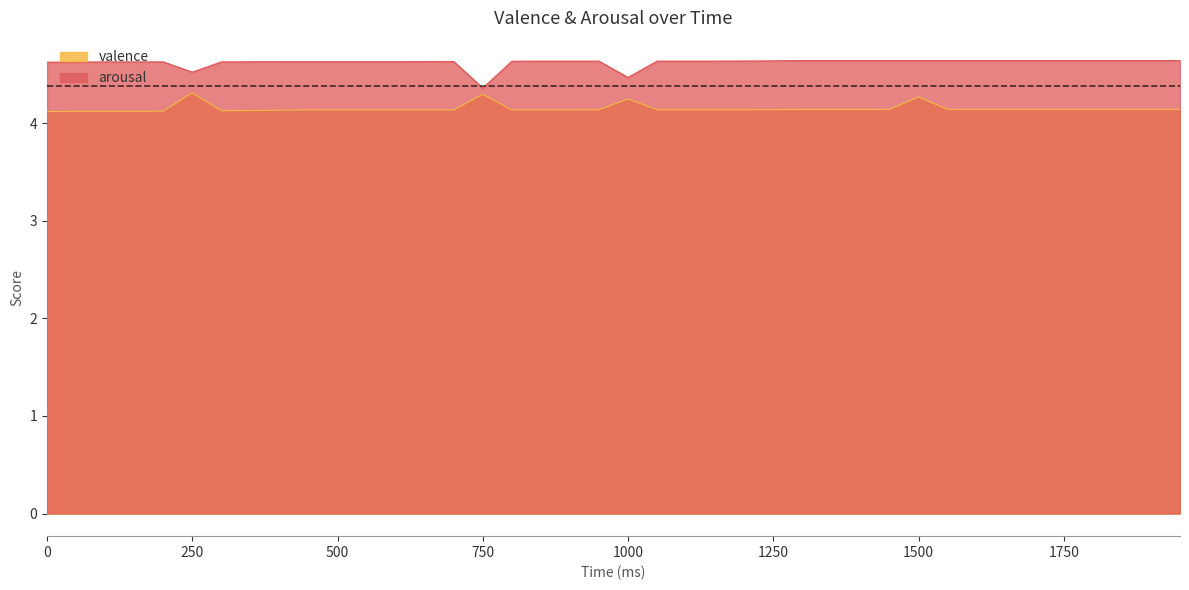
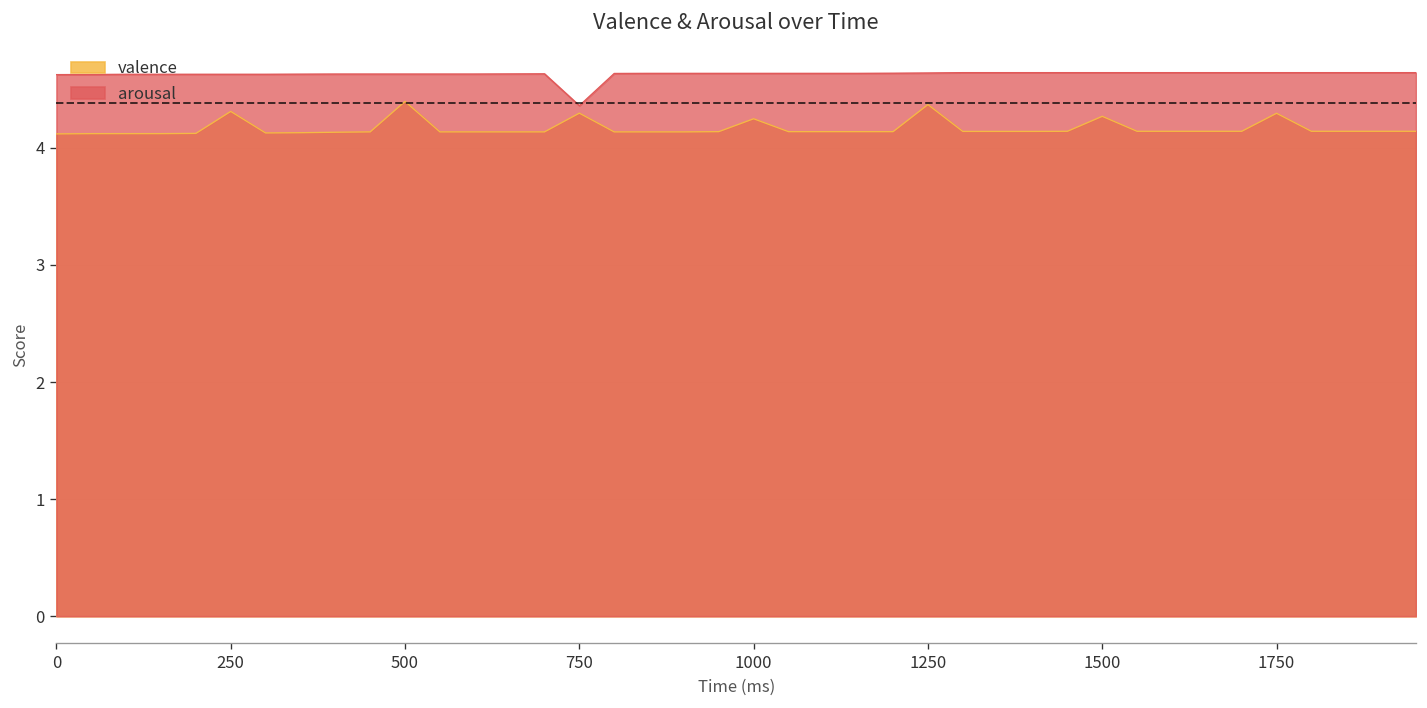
arousal, 250: 4.5 -> 4.6
valence, 500: 4.1 -> 4.4
arousal, 1000: 4.5 -> 4.6
valence, 1250: 4.1 -> 4.4
valence, 1750: 4.1 -> 4.3
